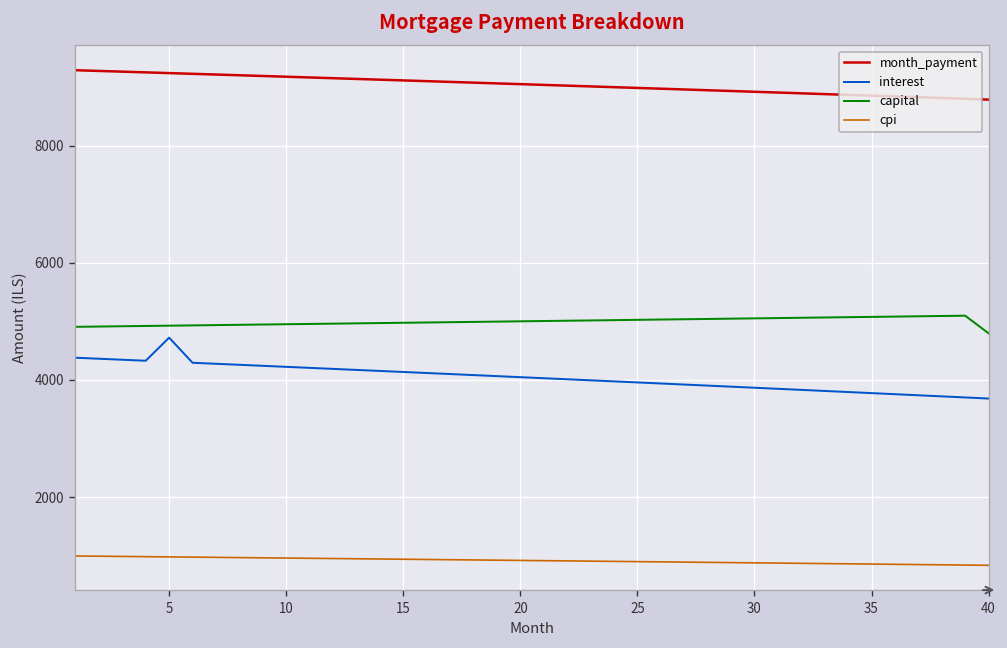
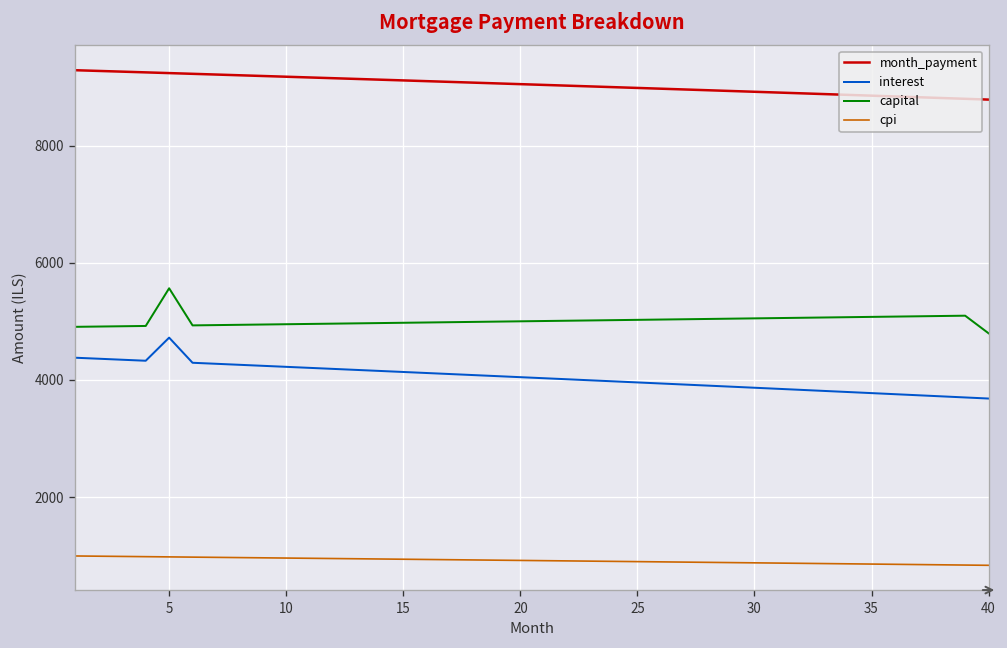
capital, 5: 4900 -> 5600
